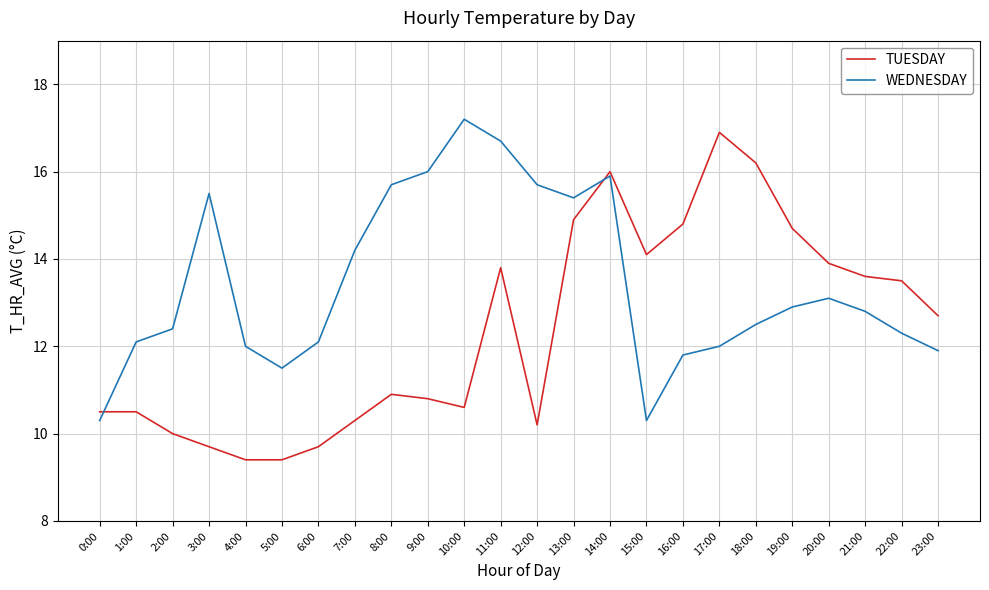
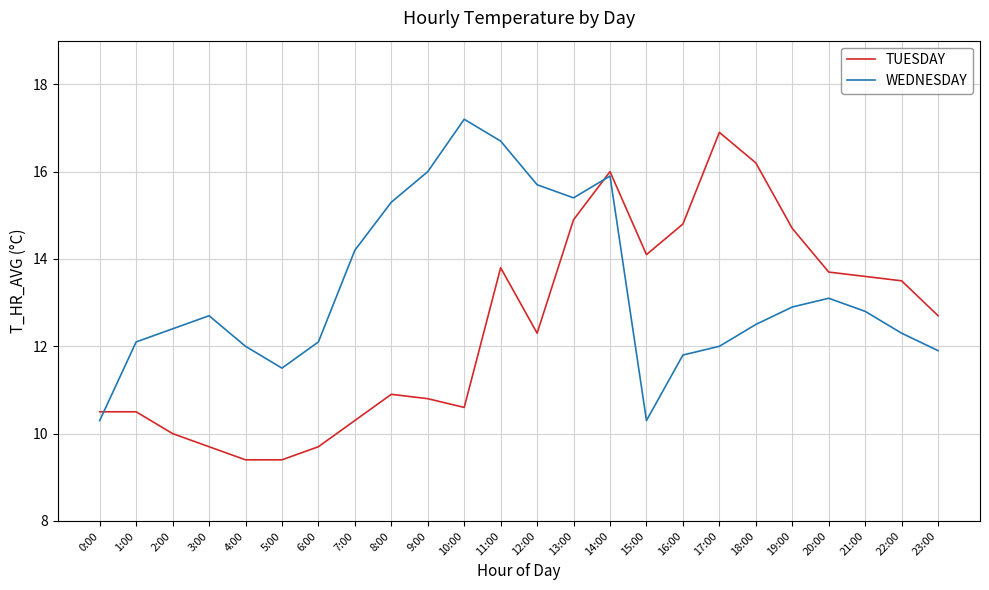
WEDNESDAY, 3:00: 15.5 -> 12.7
WEDNESDAY, 8:00: 15.7 -> 15.3
TUESDAY, 12:00: 10.2 -> 12.3
TUESDAY, 20:00: 13.9 -> 13.7
